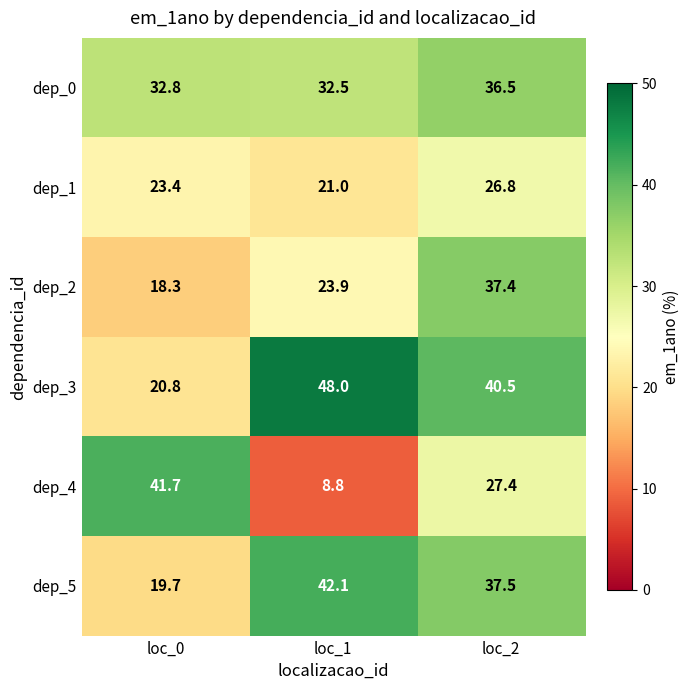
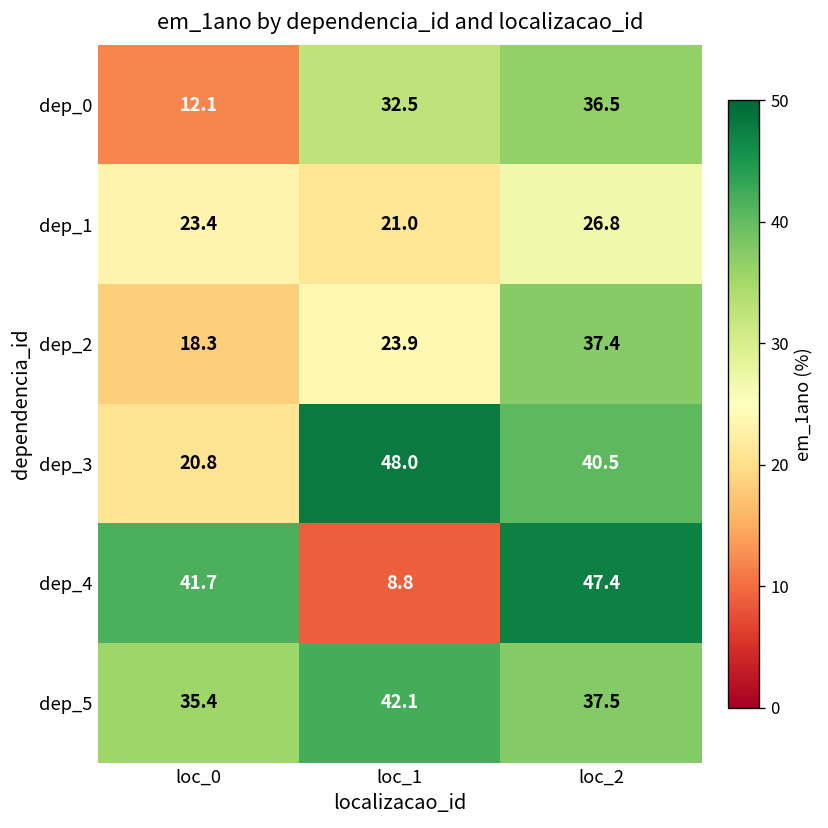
dep_0, loc_0: 32.8 -> 12.1
dep_4, loc_2: 27.4 -> 47.4
dep_5, loc_0: 19.7 -> 35.4
